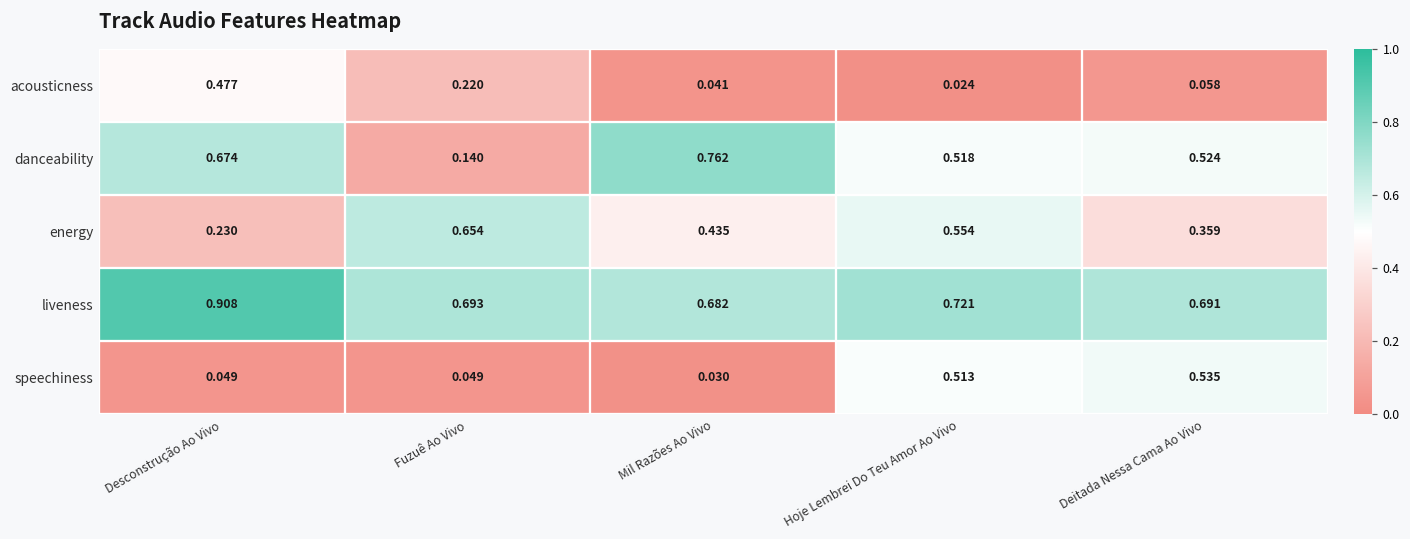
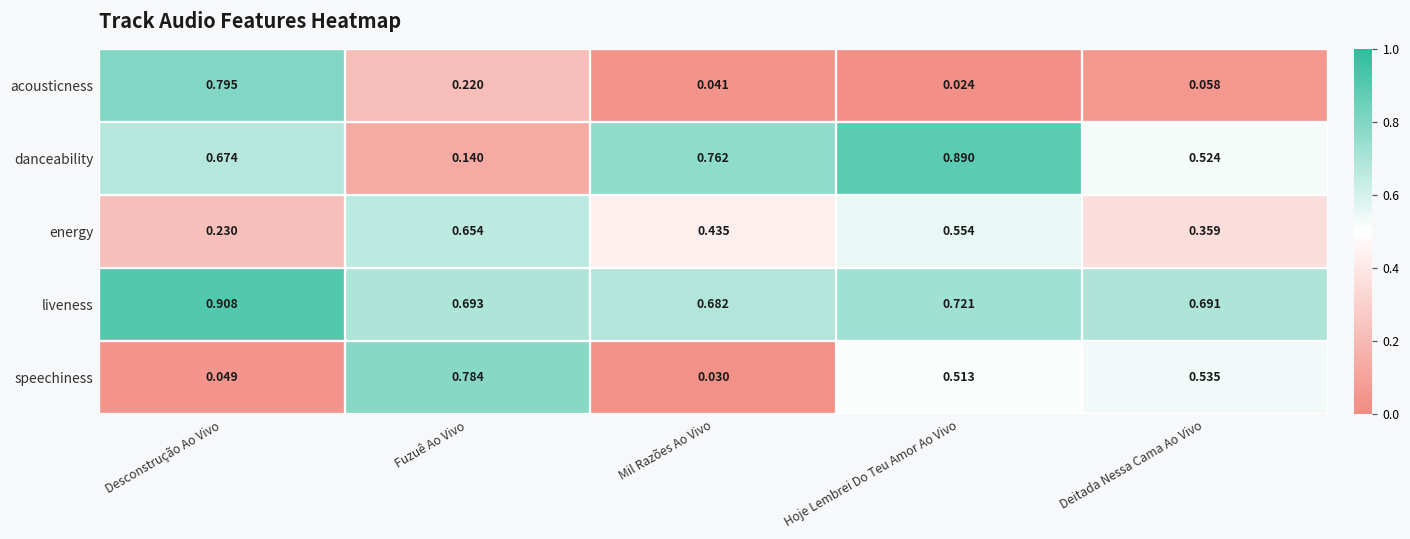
acousticness, Desconstrução Ao Vivo: 0.477 -> 0.795
danceability, Hoje Lembrei Do Teu Amor Ao Vivo: 0.518 -> 0.890
speechiness, Fuzuê Ao Vivo: 0.049 -> 0.784
